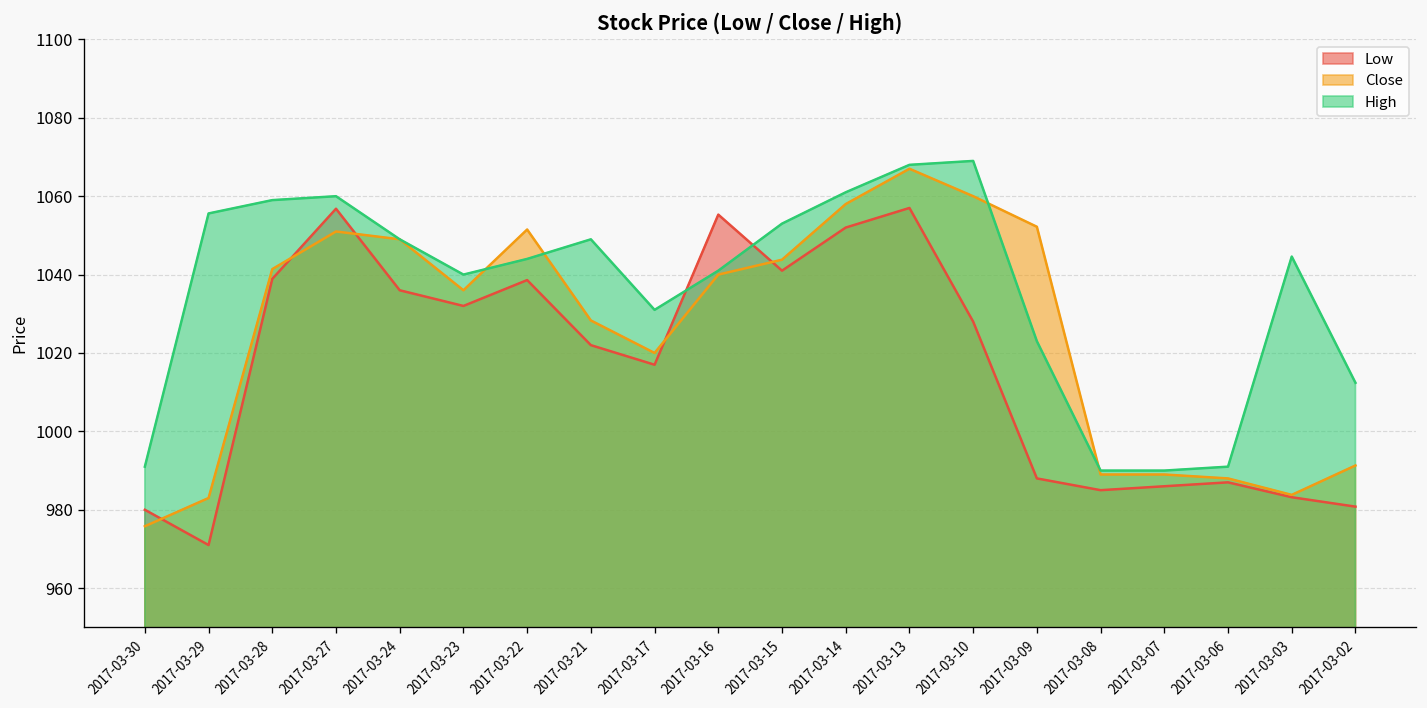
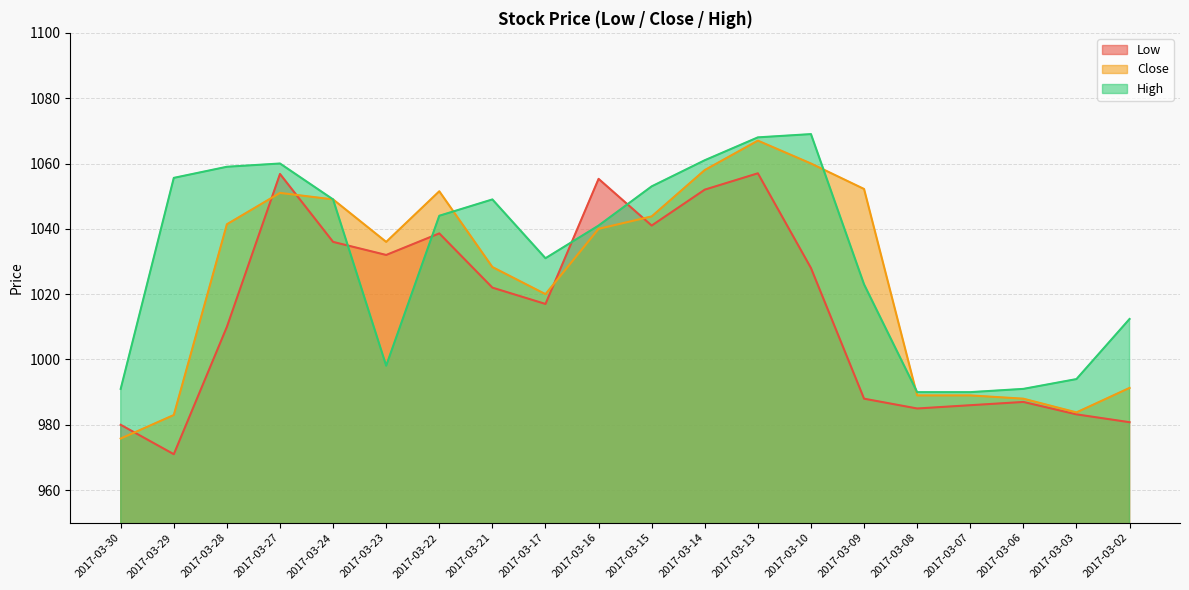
Low, 2017-03-28: 1039 -> 1010
High, 2017-03-23: 1040 -> 998
High, 2017-03-03: 1045 -> 994
